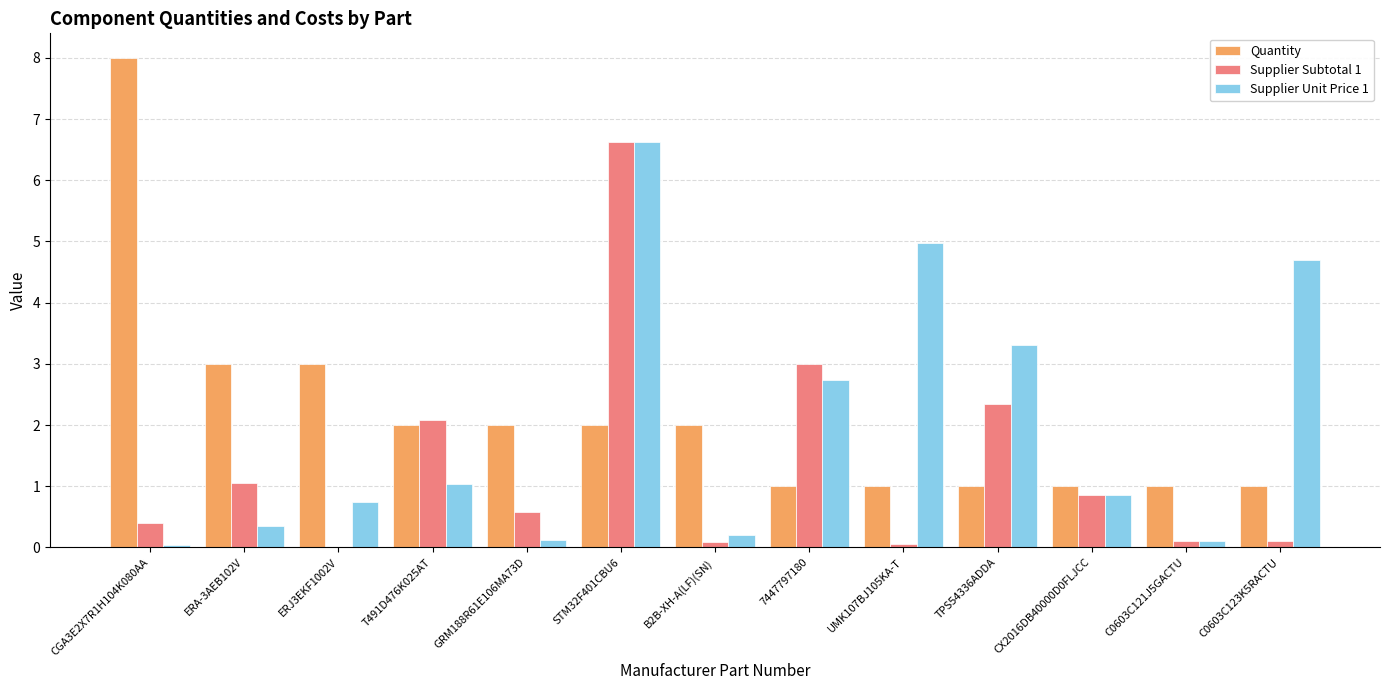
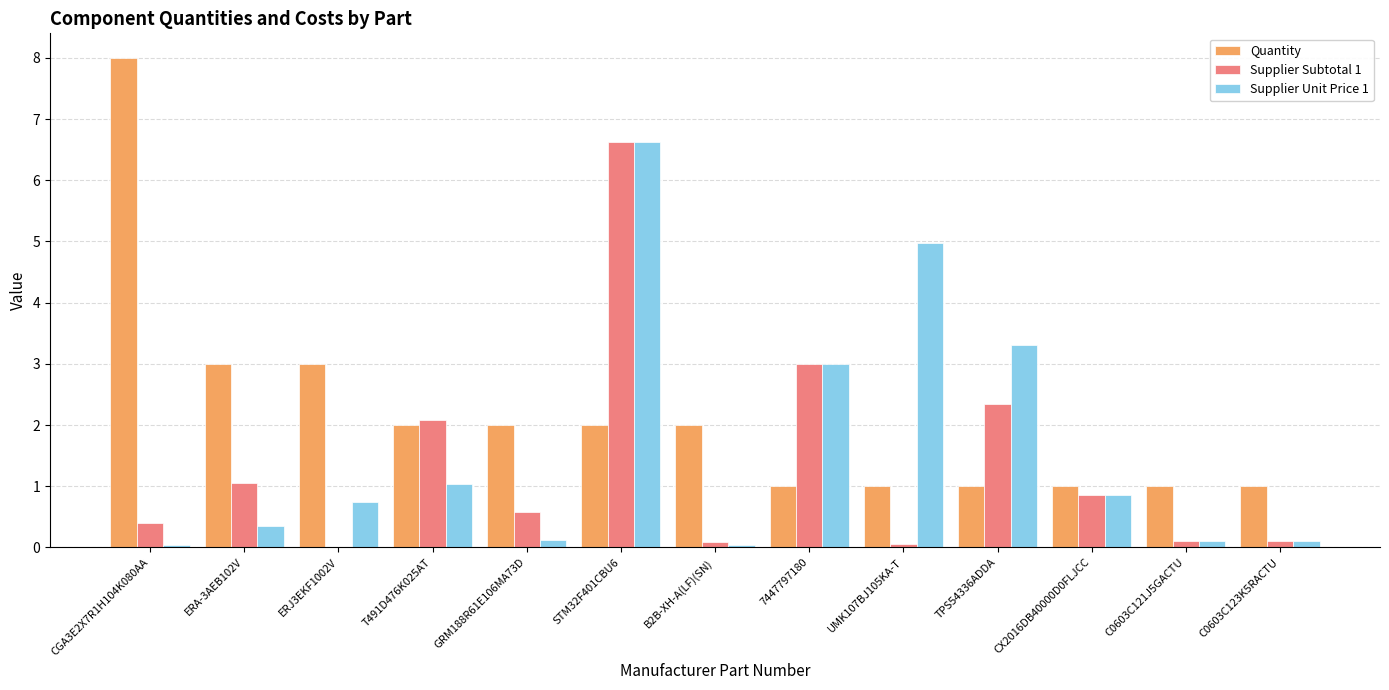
Supplier Unit Price 1, B2B-XH-A(LF)(SN): 0.2 -> 0.0
Supplier Unit Price 1, 7447797180: 2.7 -> 3.0
Supplier Unit Price 1, C0603C123K5RACTU: 4.7 -> 0.1
